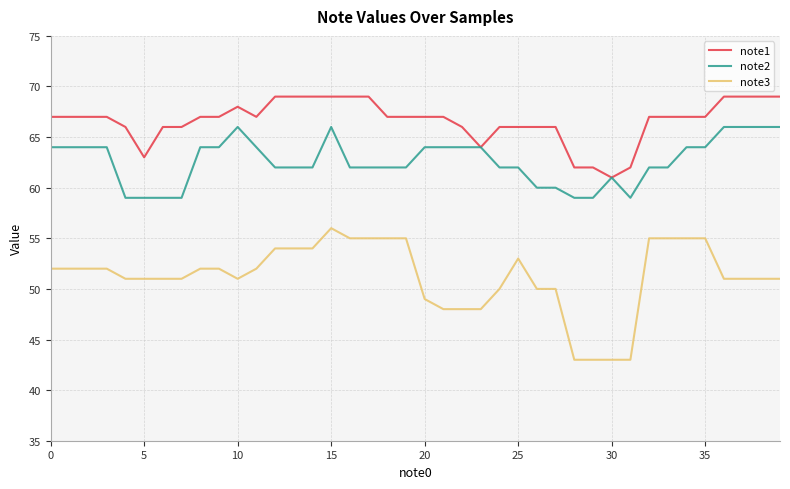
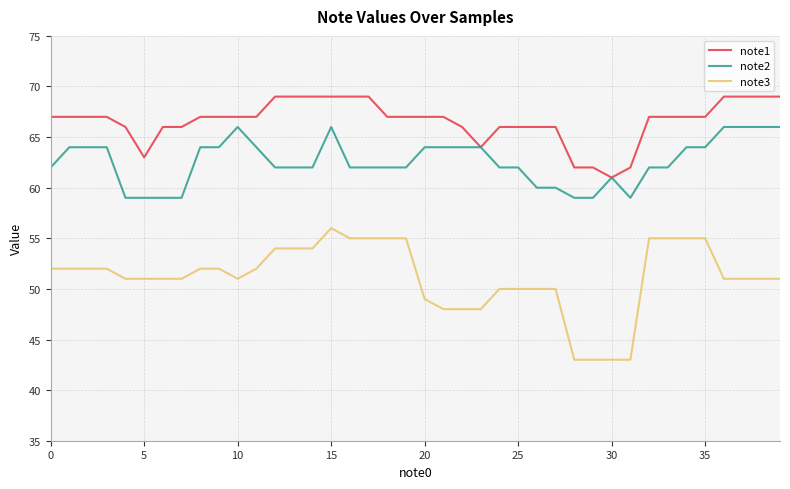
note2, 0: 64 -> 62
note1, 10: 68 -> 67
note3, 25: 53 -> 50
